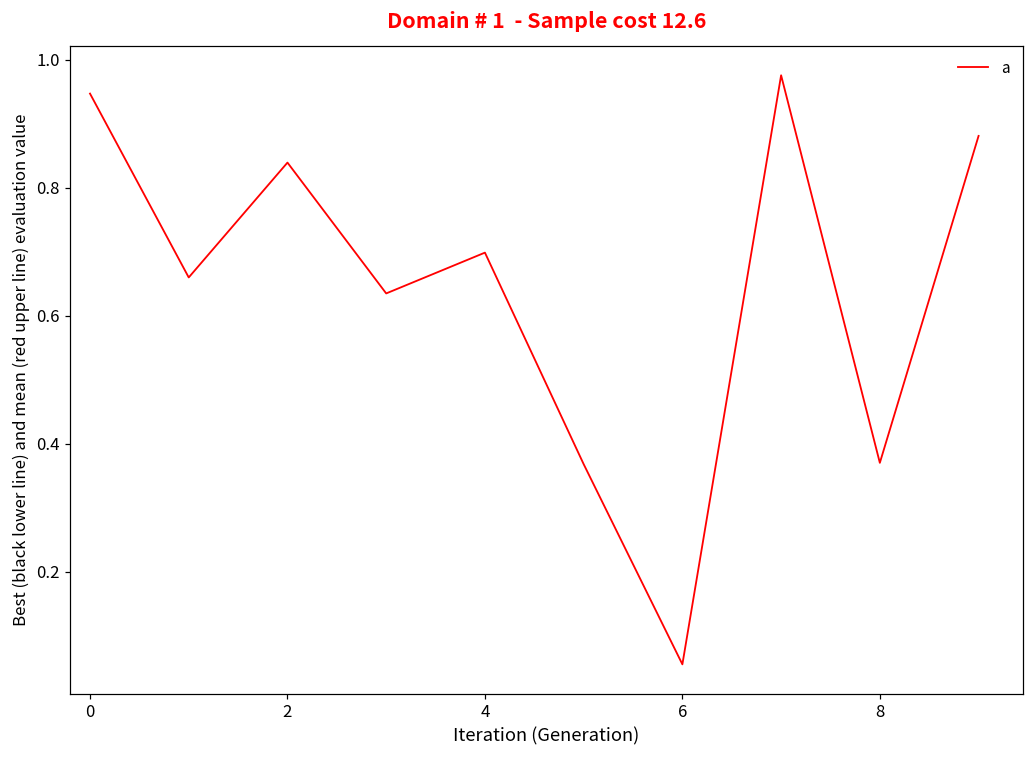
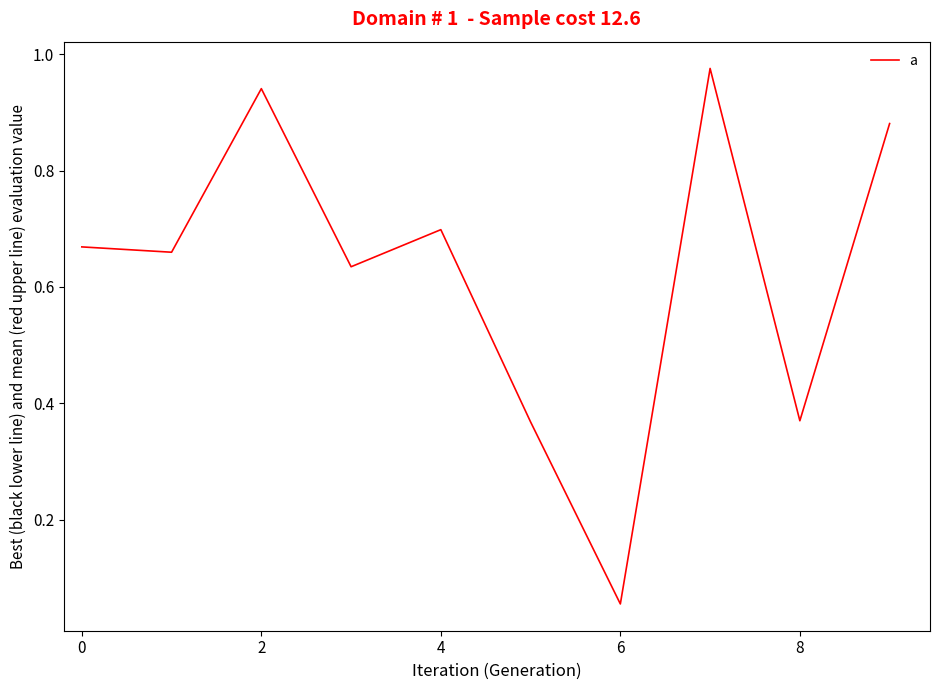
0: 0.95 -> 0.67
2: 0.84 -> 0.94
